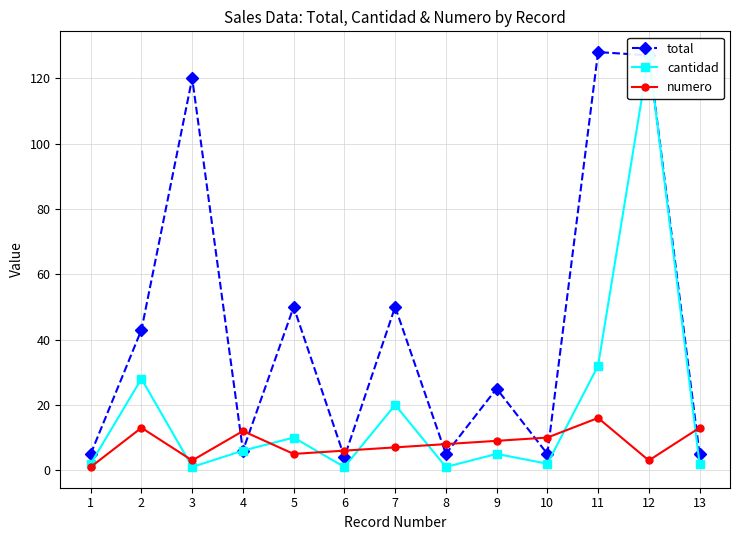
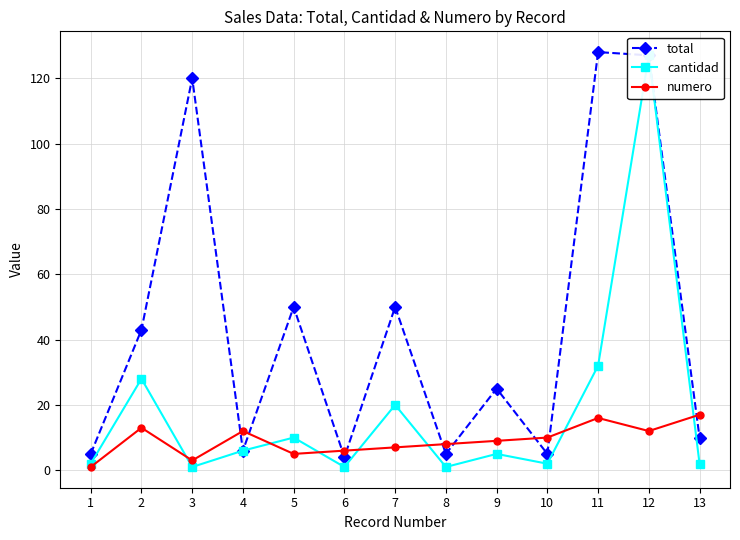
numero, 12: 3 -> 12
total, 13: 5 -> 10
numero, 13: 13 -> 17
